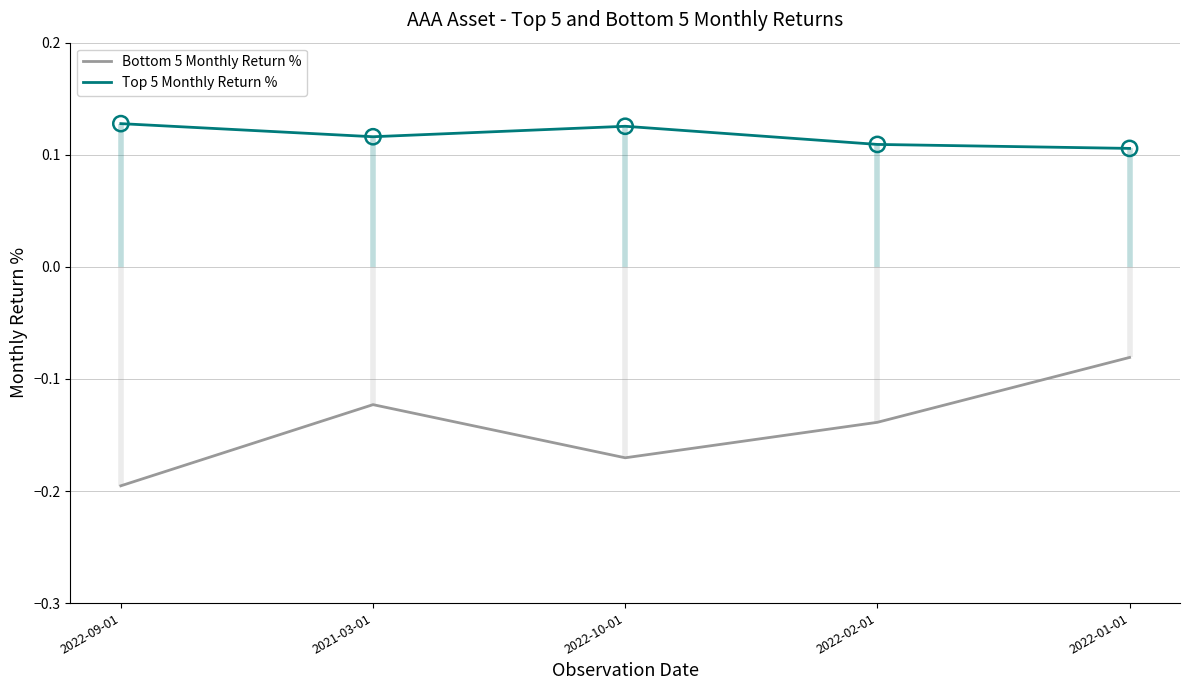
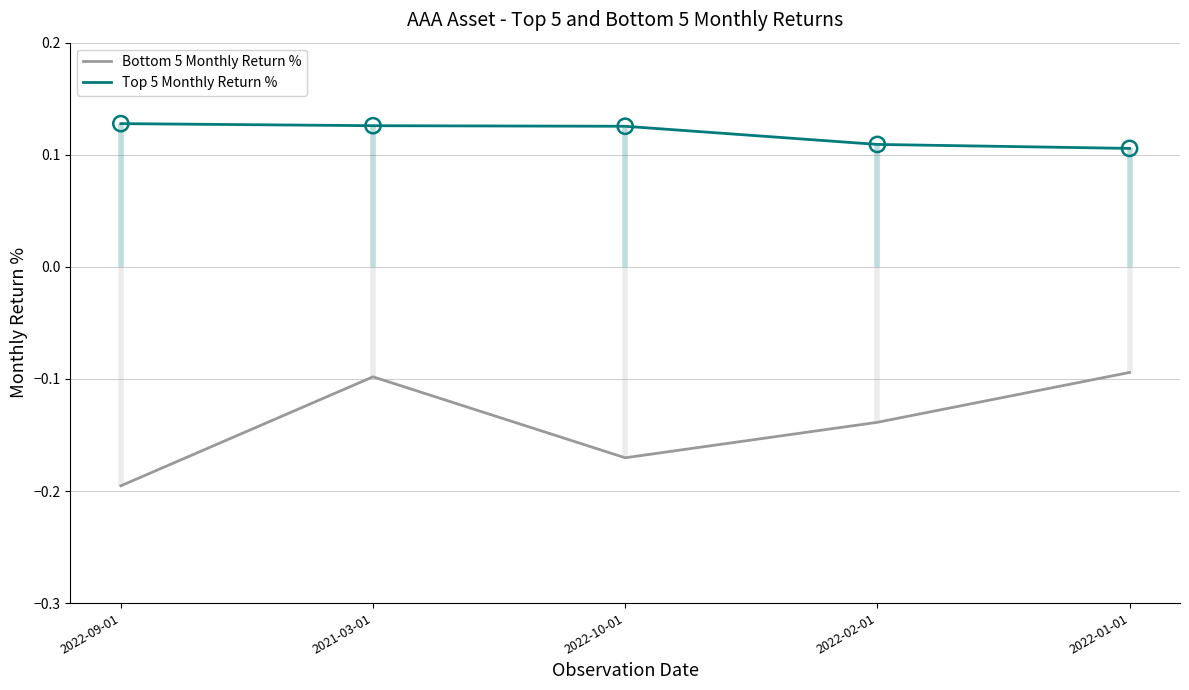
Bottom 5 Monthly Return %, 2021-03-01: -0.123 -> -0.098
Top 5 Monthly Return %, 2021-03-01: 0.116 -> 0.126
Bottom 5 Monthly Return %, 2022-01-01: -0.081 -> -0.094
